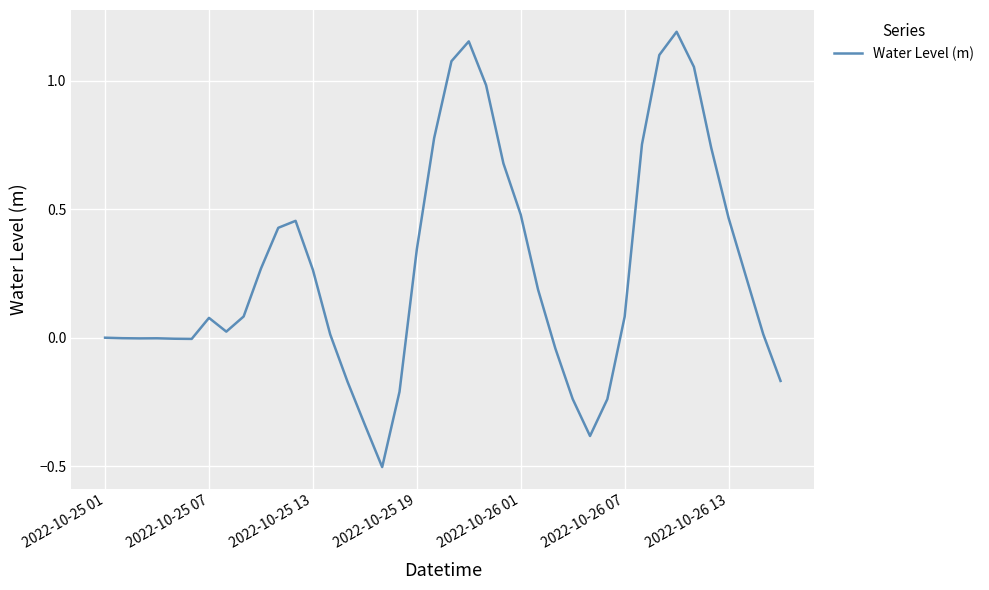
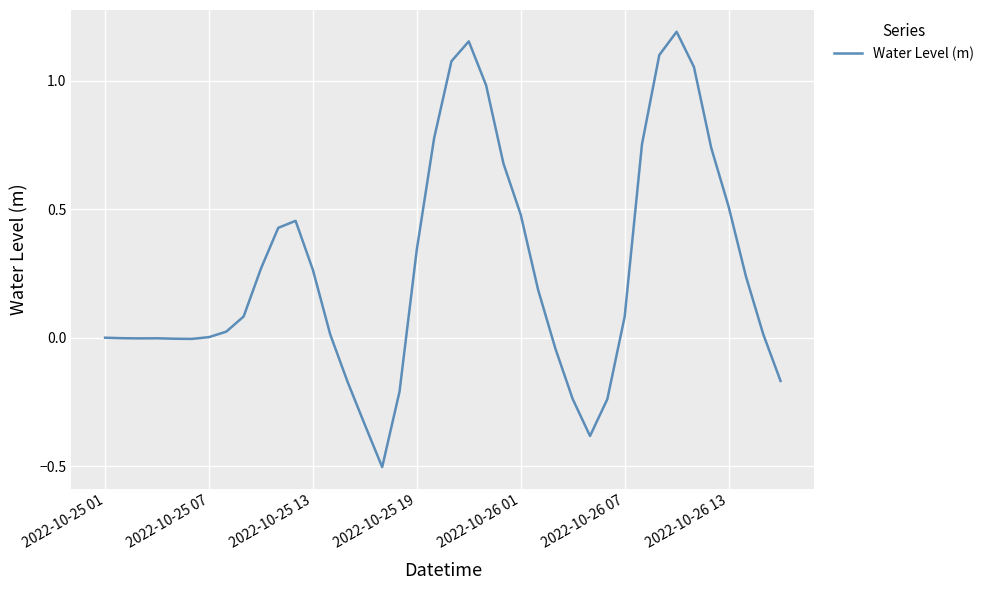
2022-10-25 07: 0.08 -> 0.00
2022-10-26 13: 0.47 -> 0.51
